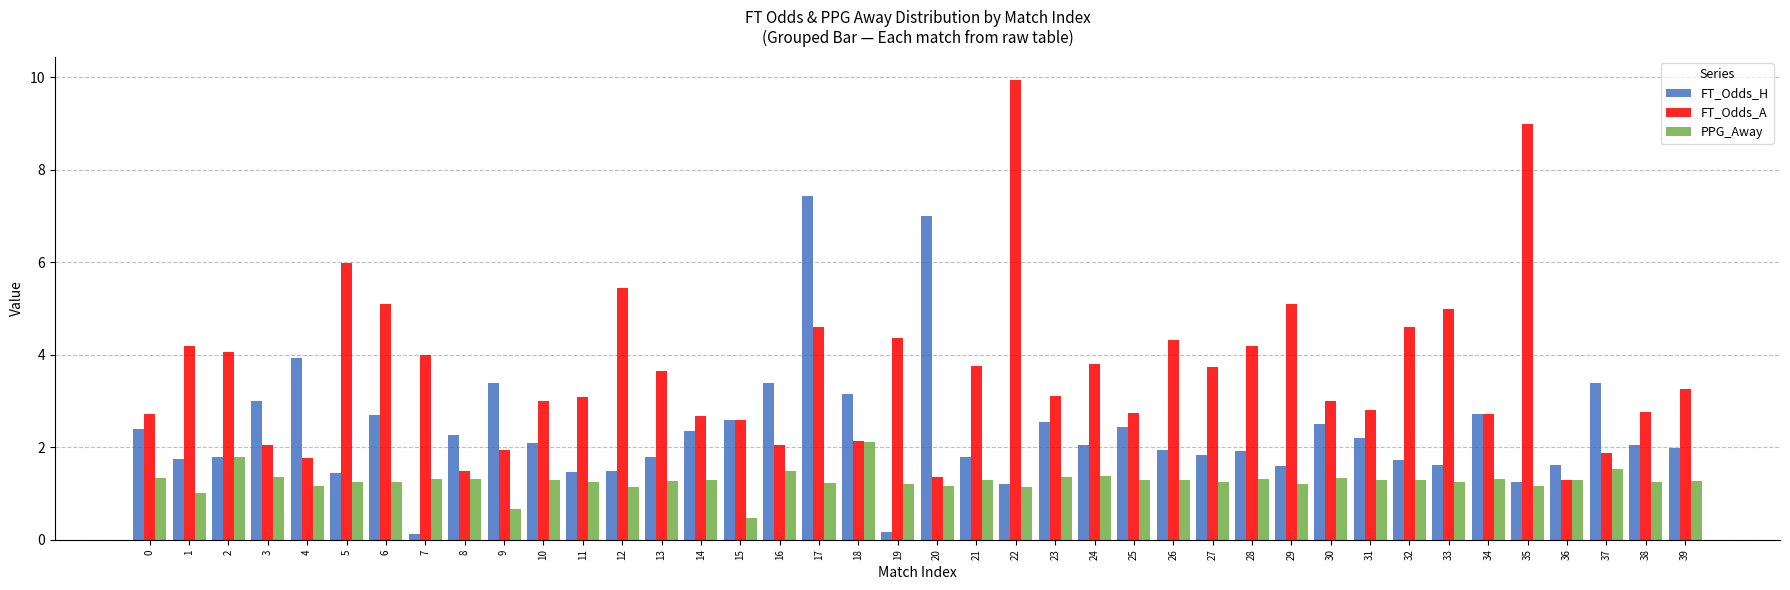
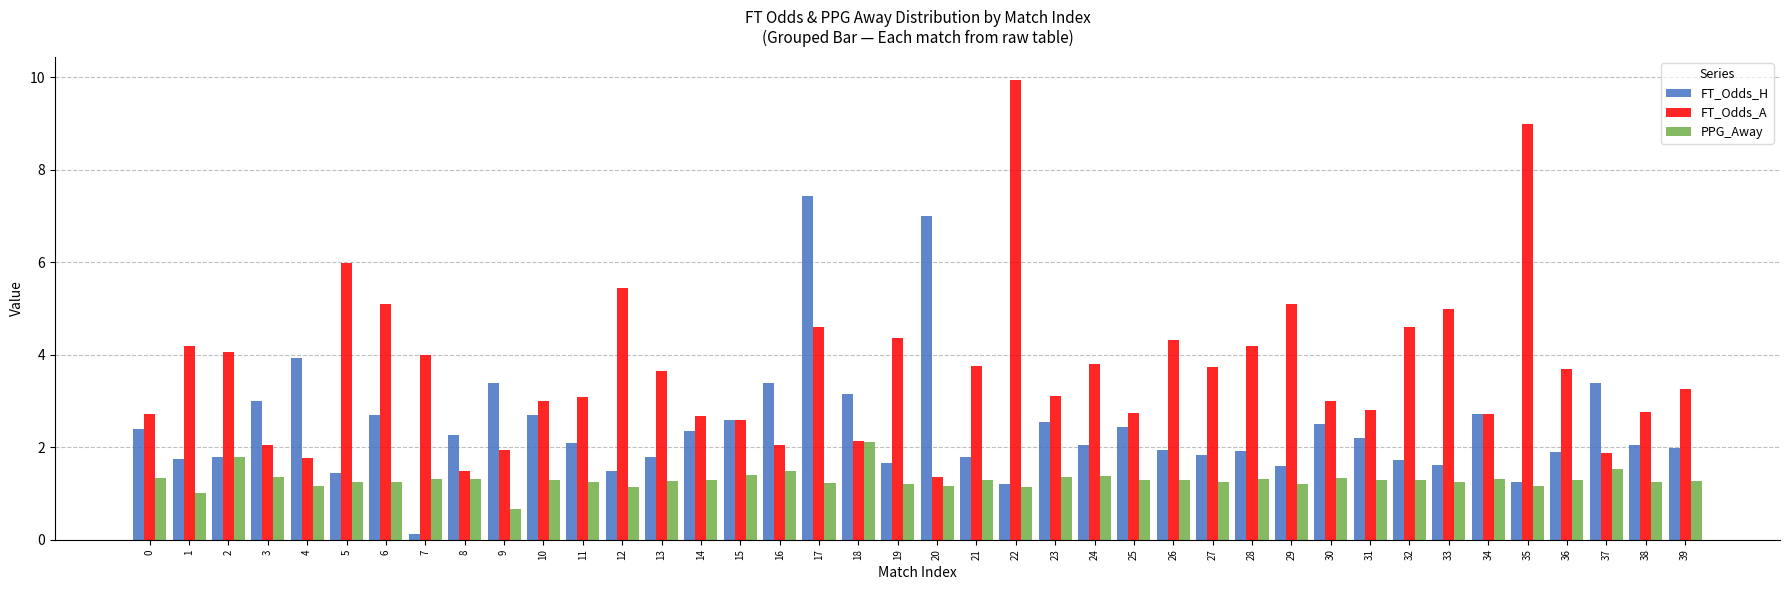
FT_Odds_H, 10: 2.1 -> 2.7
FT_Odds_H, 11: 1.5 -> 2.1
PPG_Away, 15: 0.5 -> 1.4
FT_Odds_H, 19: 0.2 -> 1.7
FT_Odds_H, 36: 1.6 -> 1.9
FT_Odds_A, 36: 1.3 -> 3.7
